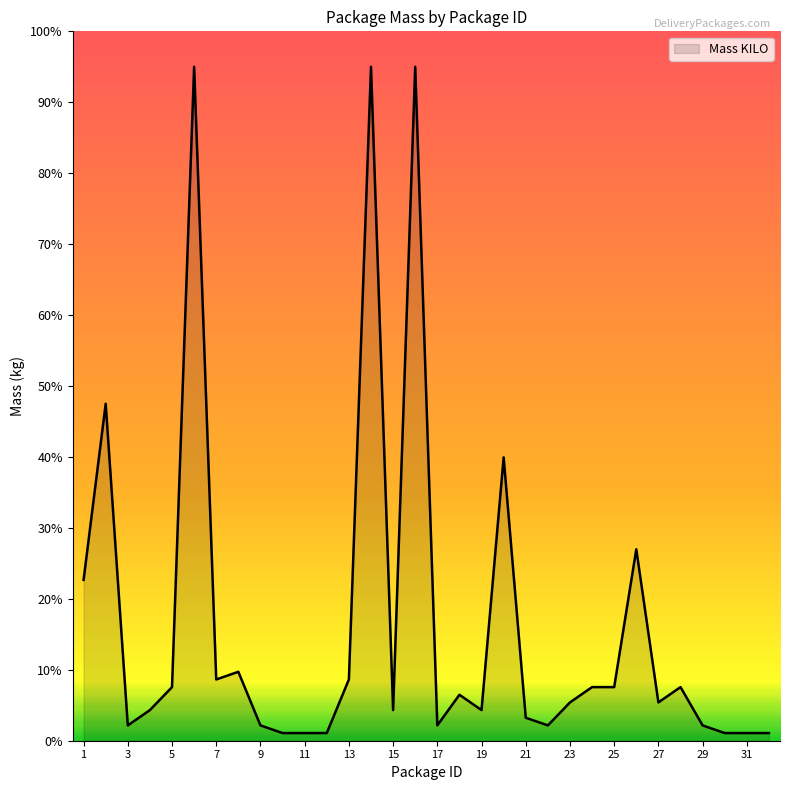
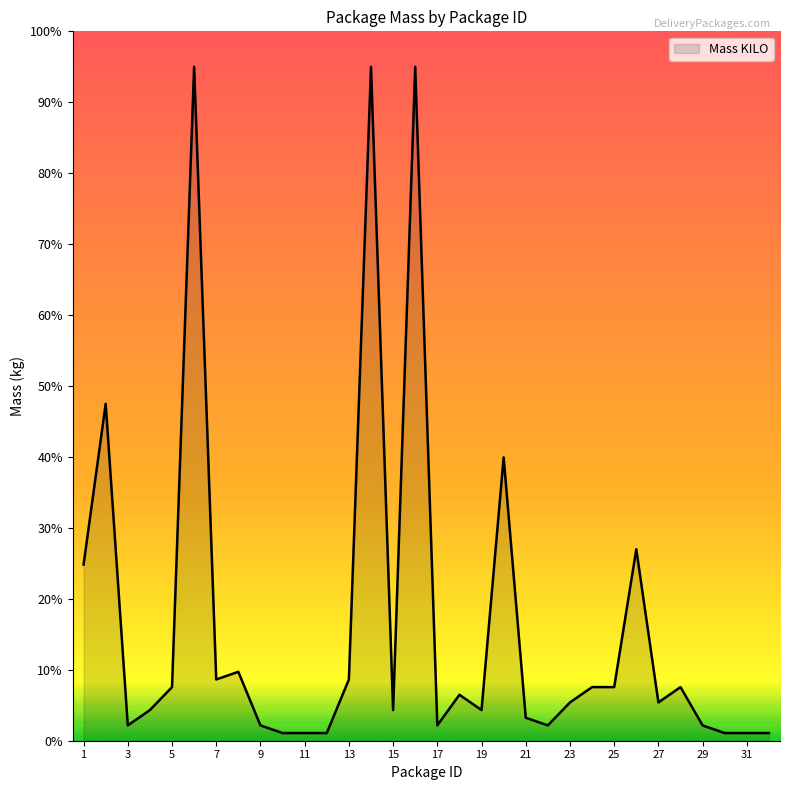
1: 23% -> 25%
